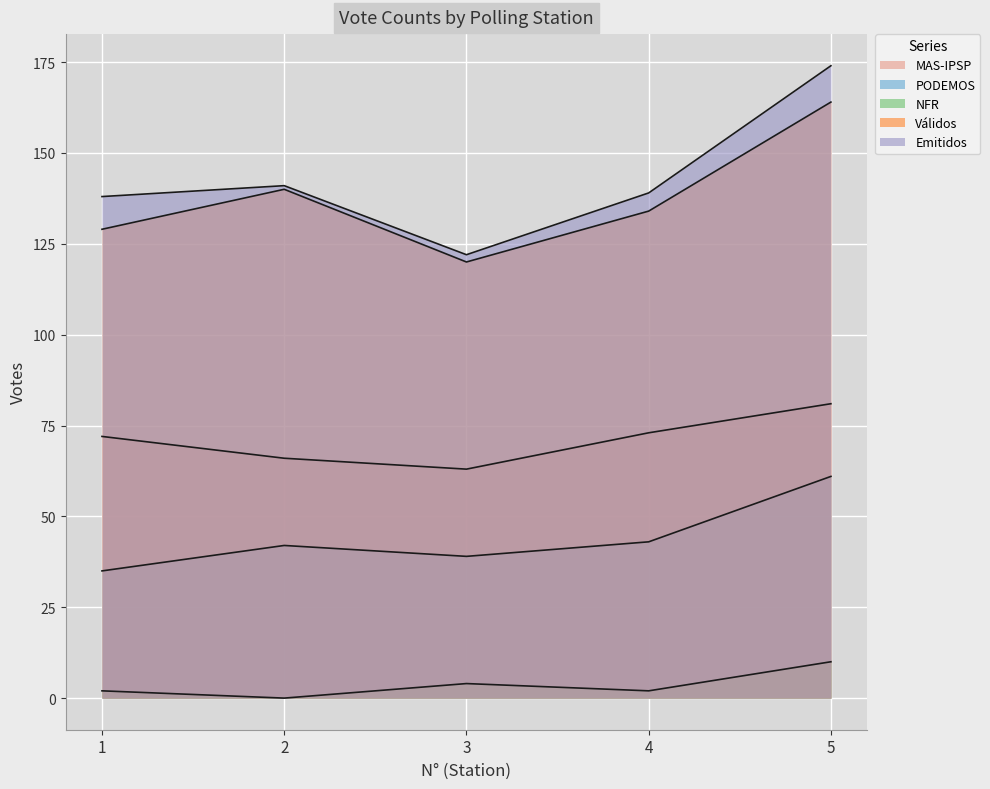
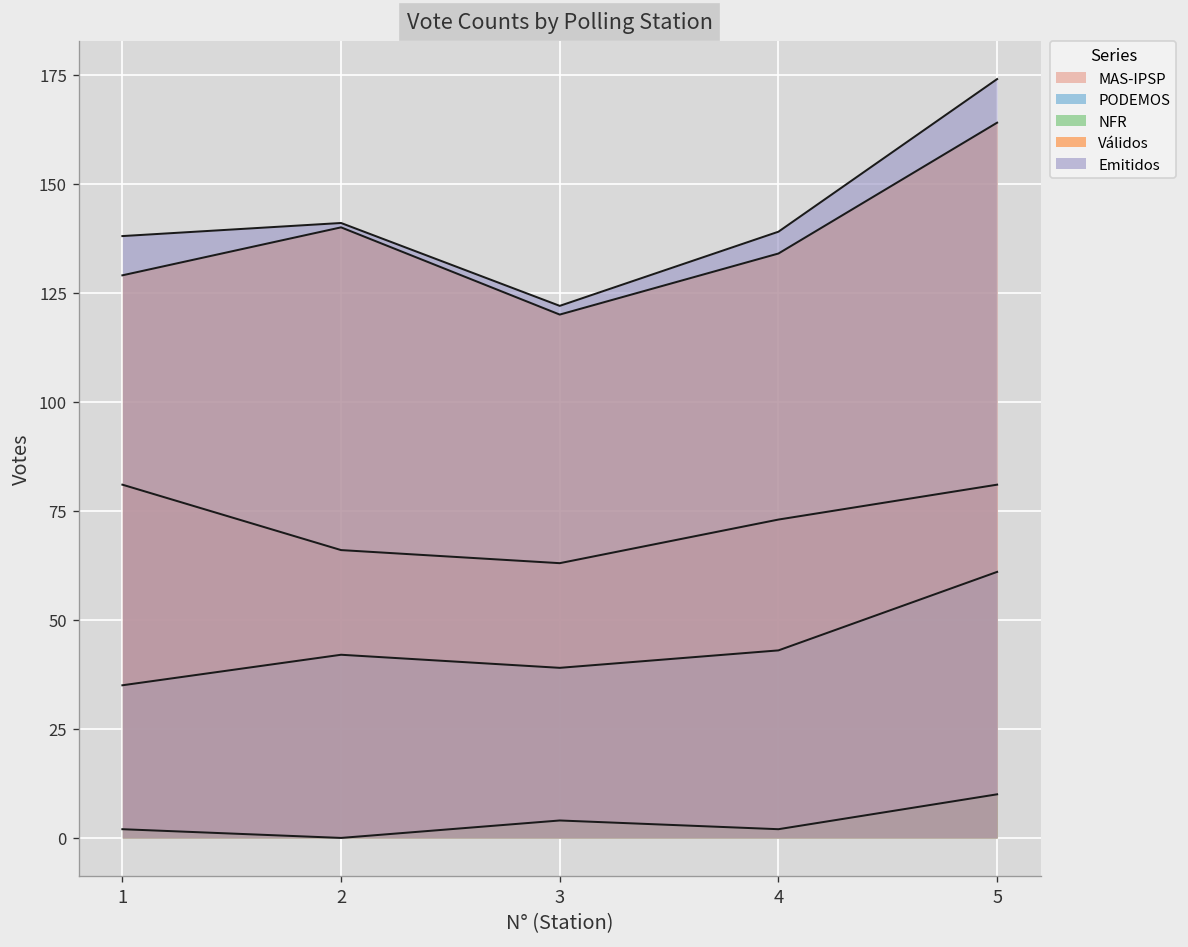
MAS-IPSP, 1: 72 -> 81
